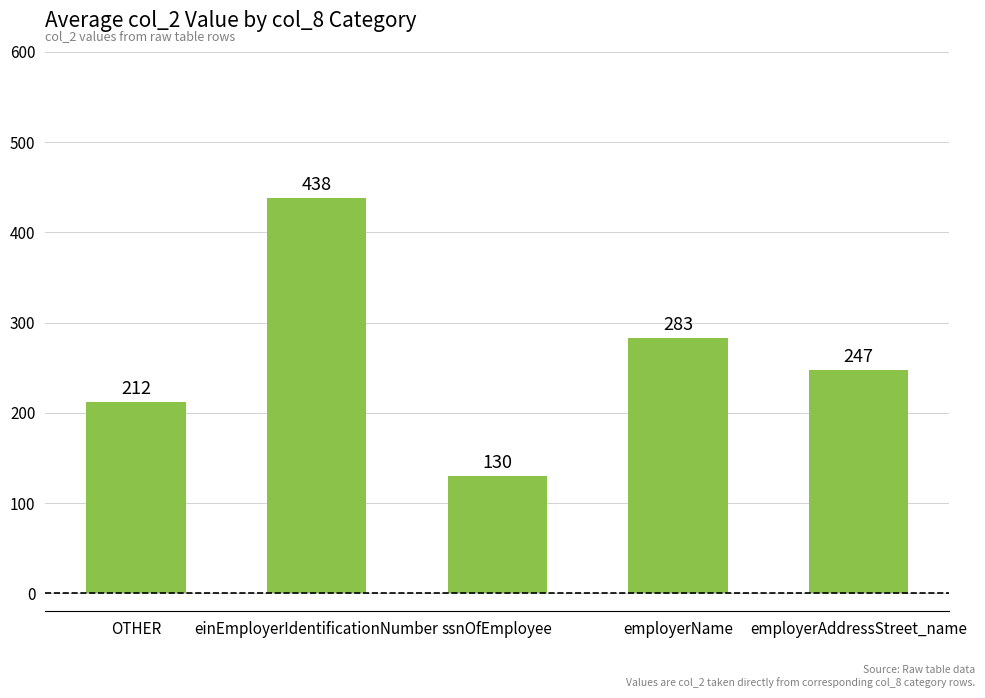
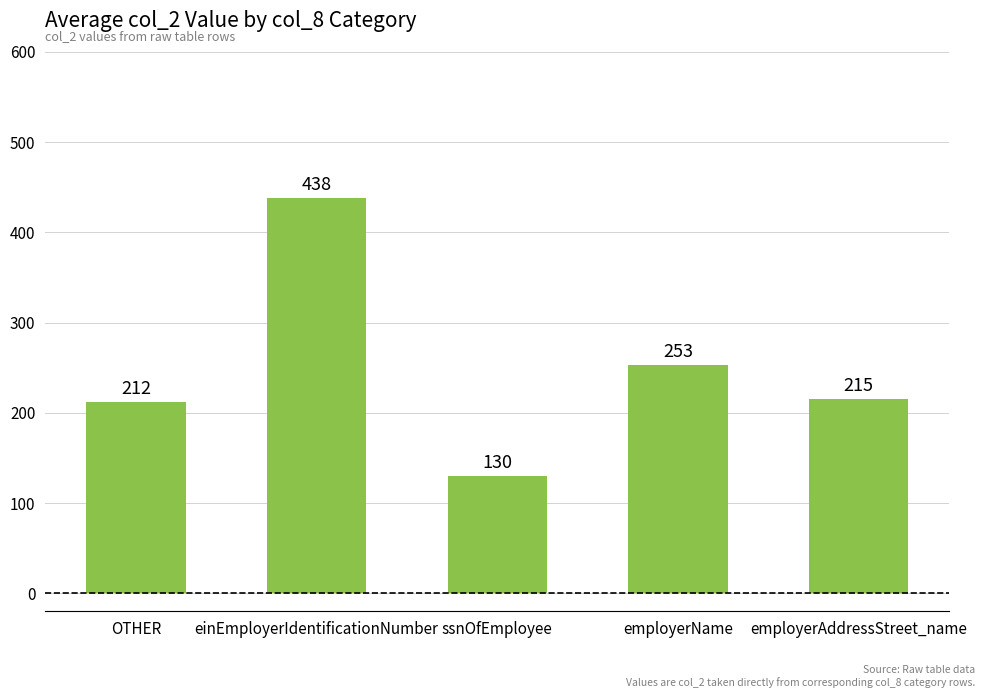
employerName: 283 -> 253
employerAddressStreet_name: 247 -> 215
